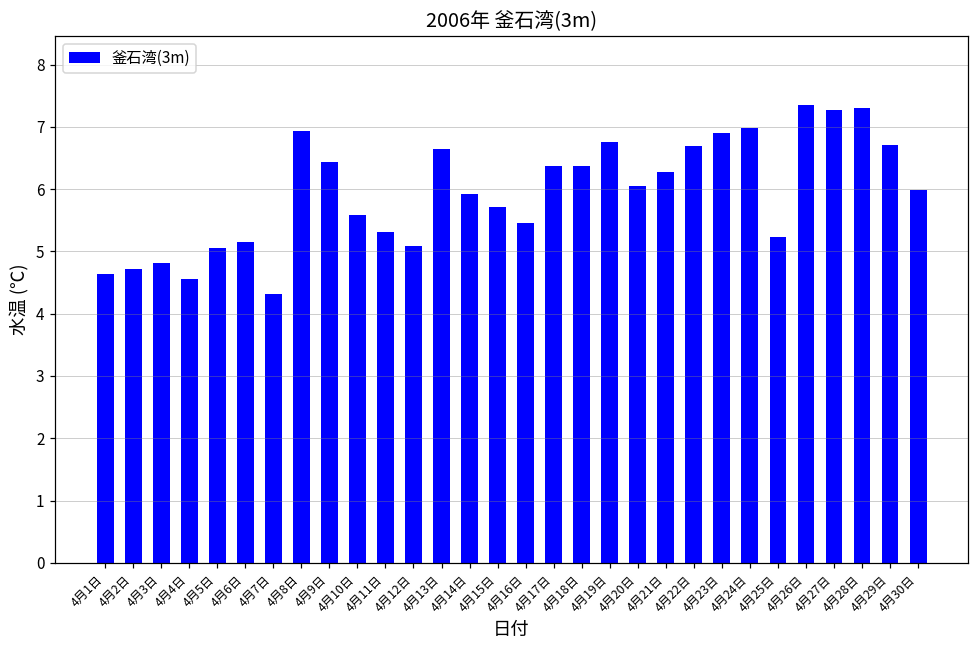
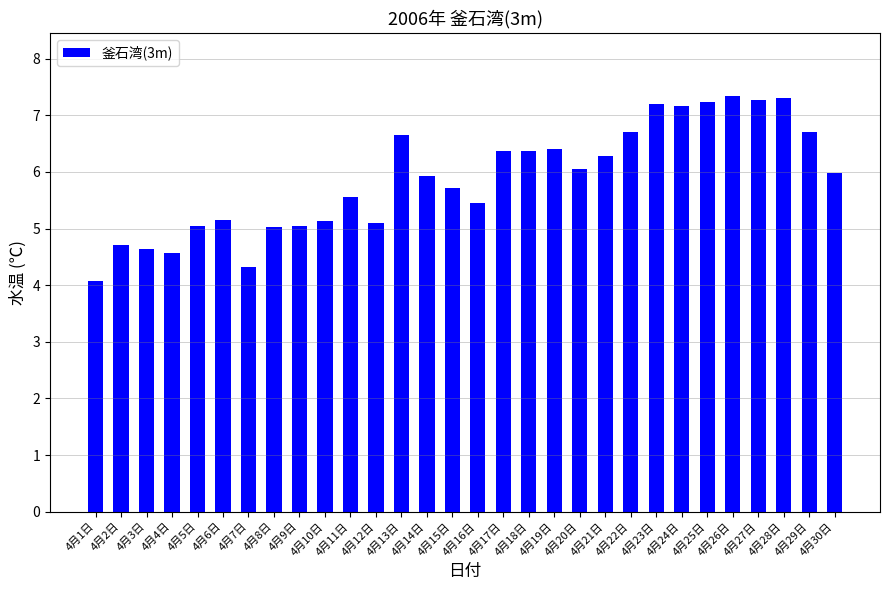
4月1日: 4.6 -> 4.1
4月3日: 4.8 -> 4.6
4月8日: 6.9 -> 5.0
4月9日: 6.4 -> 5.1
4月10日: 5.6 -> 5.1
4月11日: 5.3 -> 5.6
4月19日: 6.8 -> 6.4
4月23日: 6.9 -> 7.2
4月24日: 7.0 -> 7.2
4月25日: 5.2 -> 7.2
